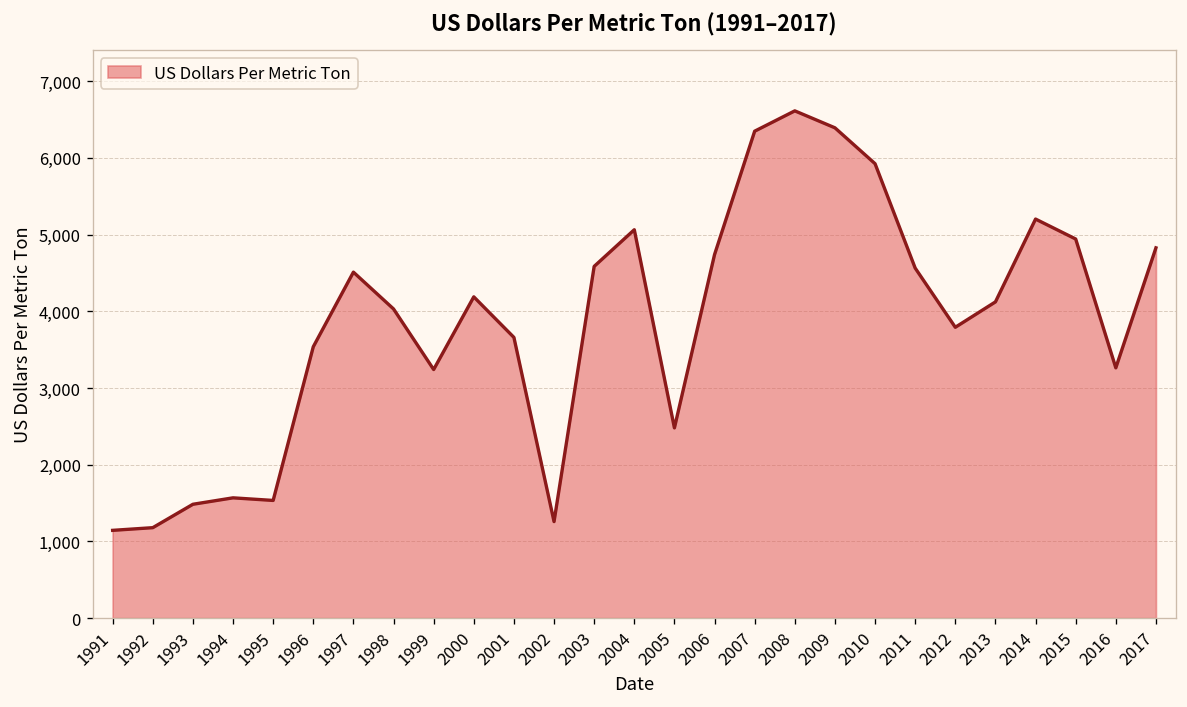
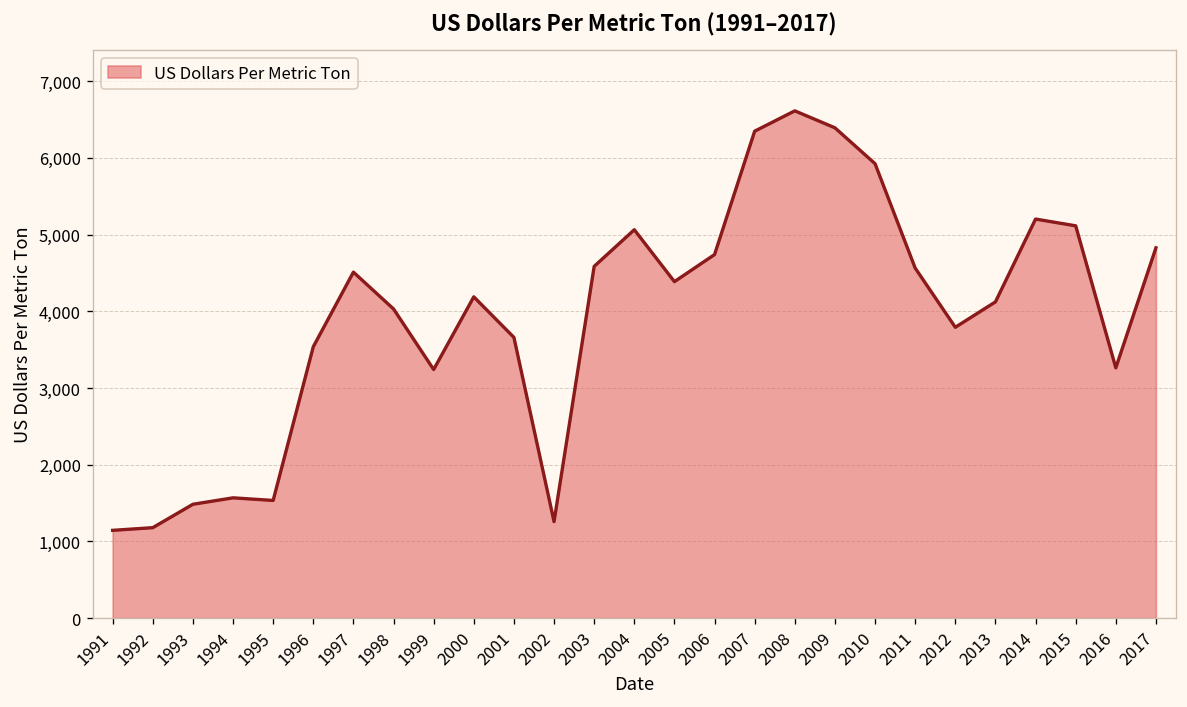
2005: 2,500 -> 4,400
2015: 4,900 -> 5,100
